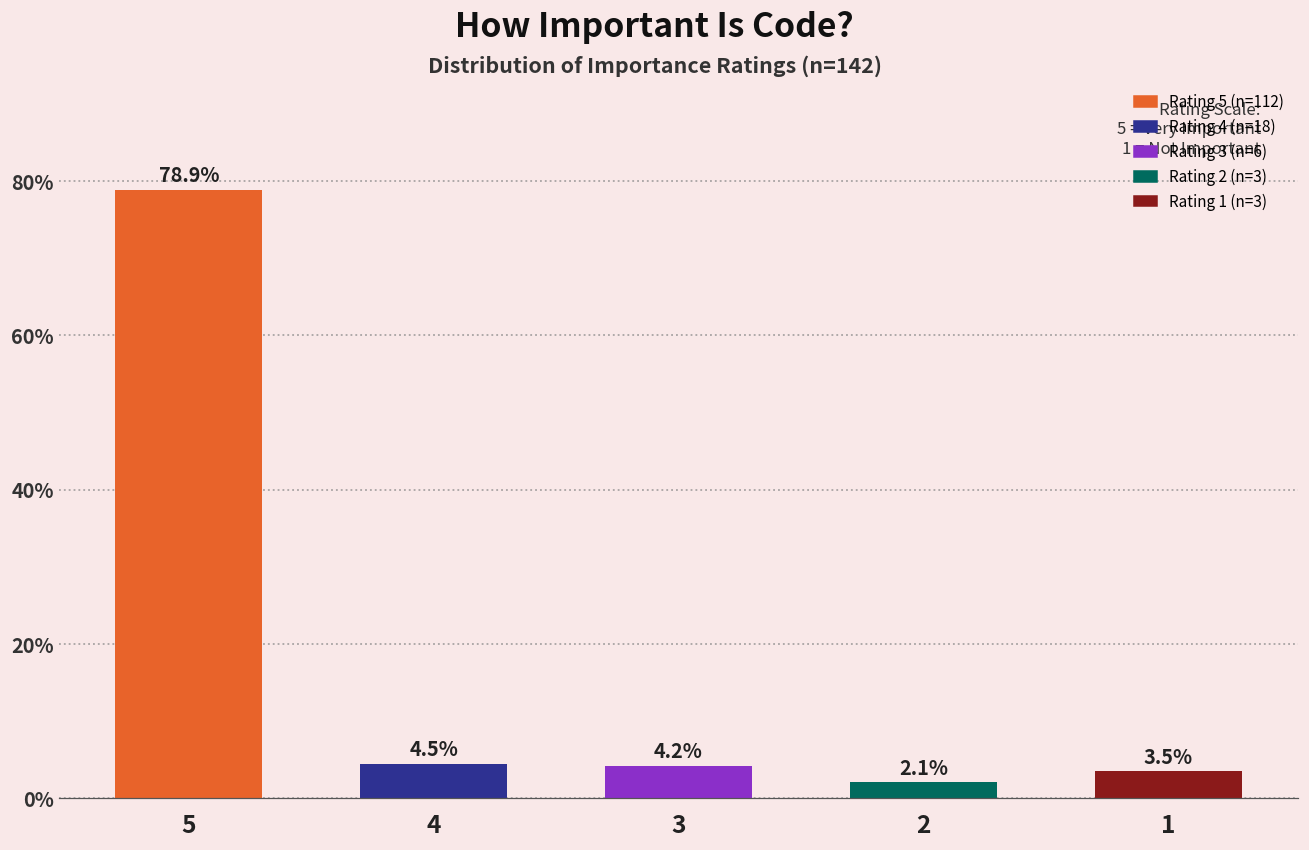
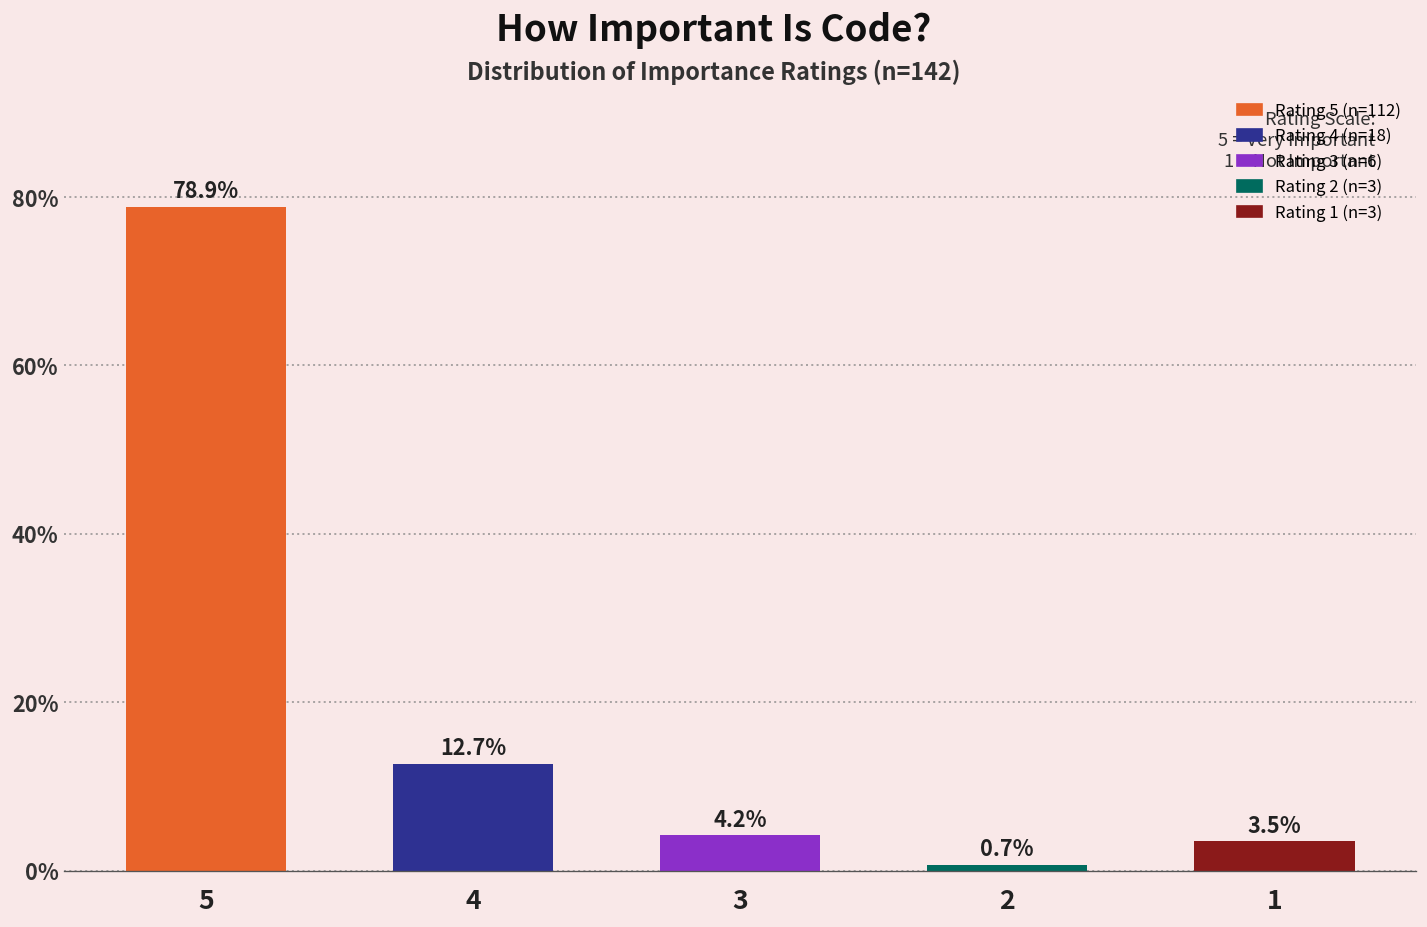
4: 4.5% -> 12.7%
2: 2.1% -> 0.7%
